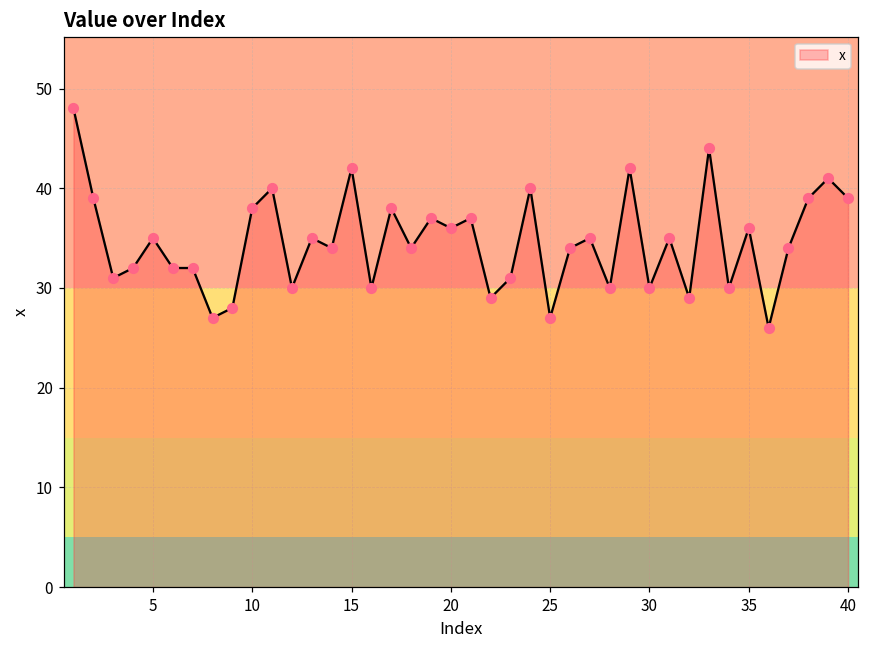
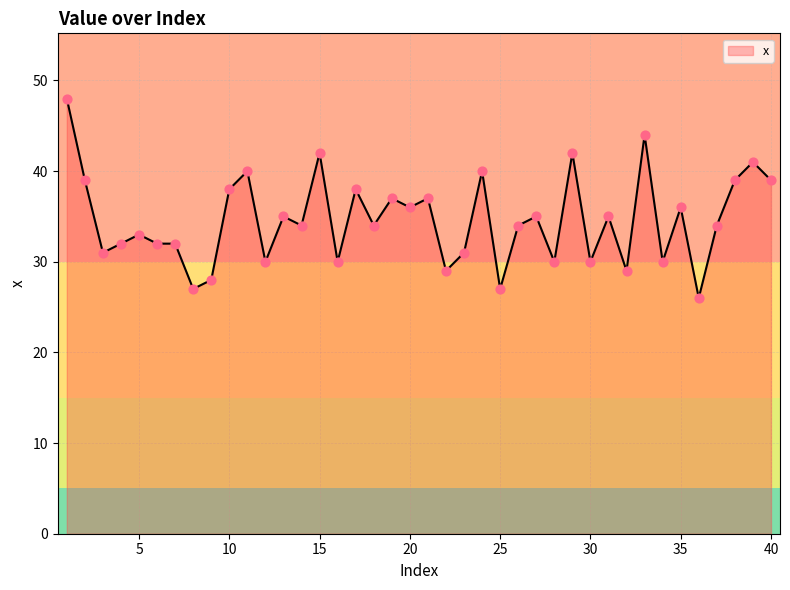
5: 35 -> 33
